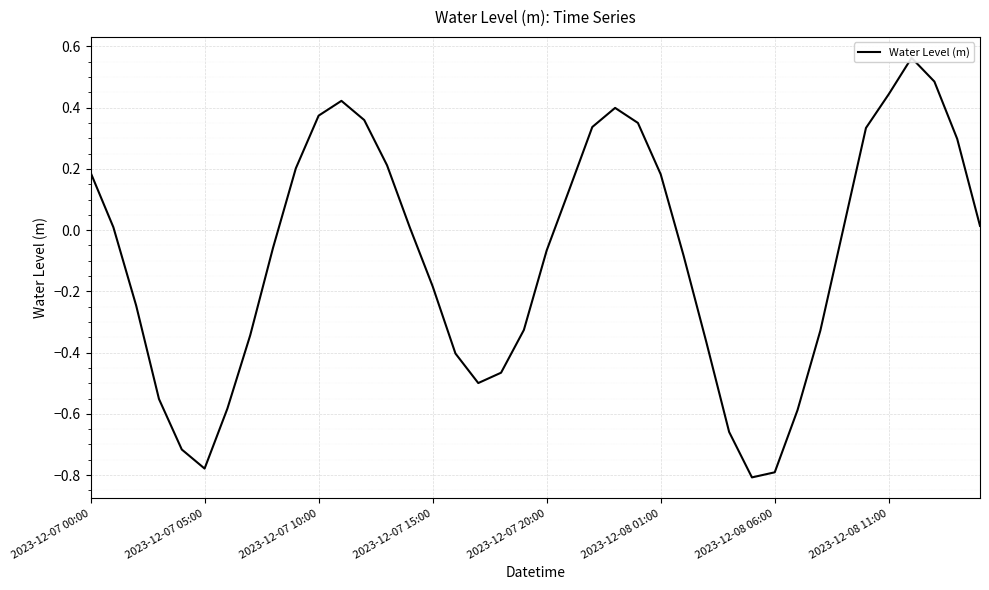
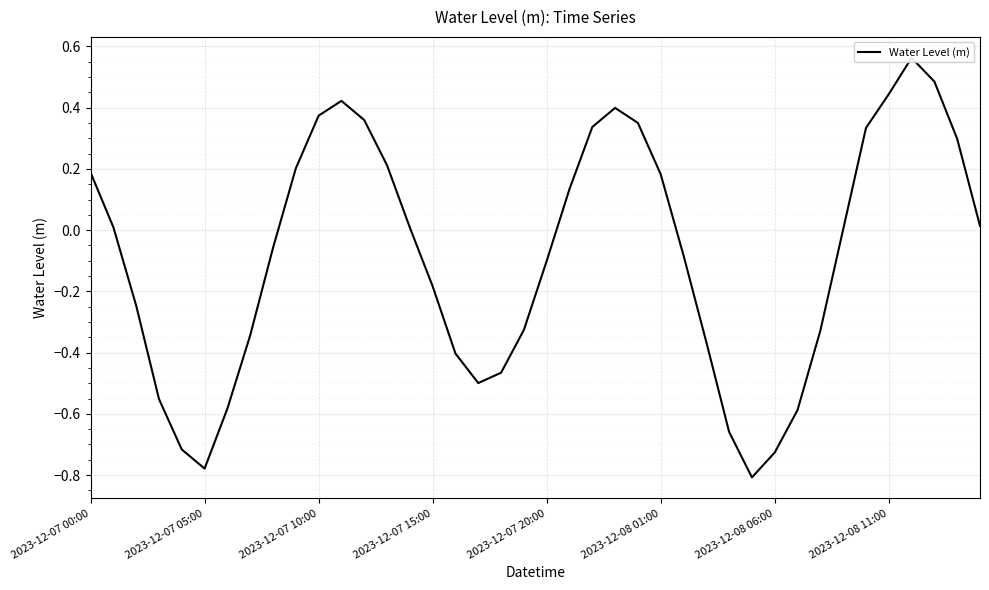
2023-12-07 20:00: -0.07 -> -0.10
2023-12-08 06:00: -0.79 -> -0.73
